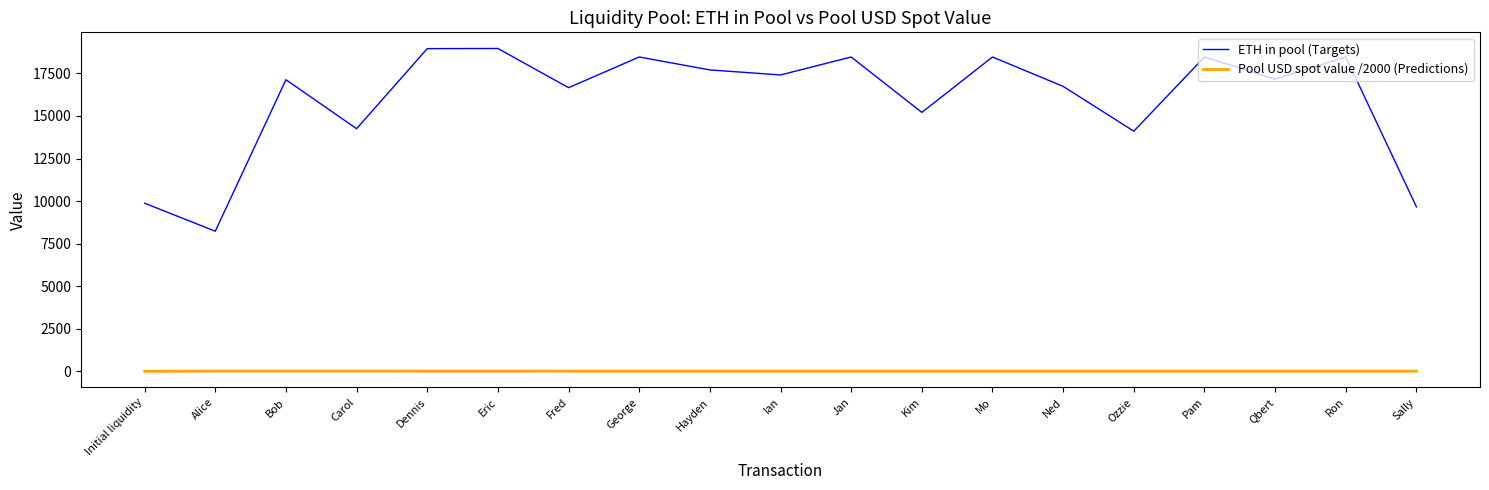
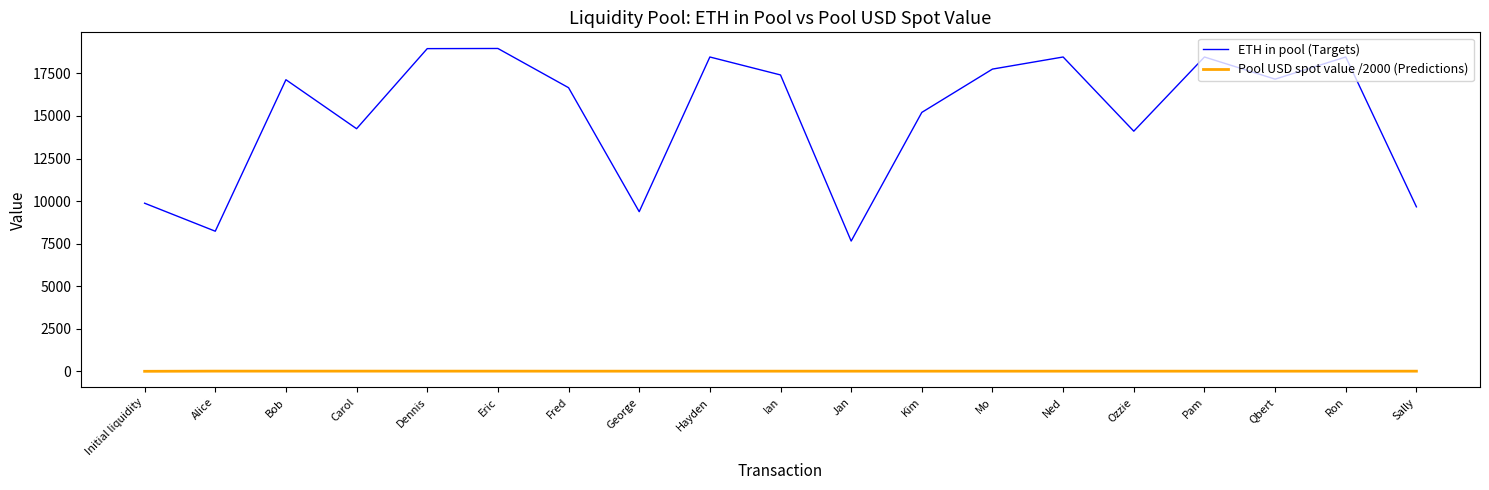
ETH in pool (Targets), George: 18500 -> 9400
ETH in pool (Targets), Hayden: 17700 -> 18500
ETH in pool (Targets), Jan: 18500 -> 7700
ETH in pool (Targets), Mo: 18500 -> 17800
ETH in pool (Targets), Ned: 16700 -> 18500
